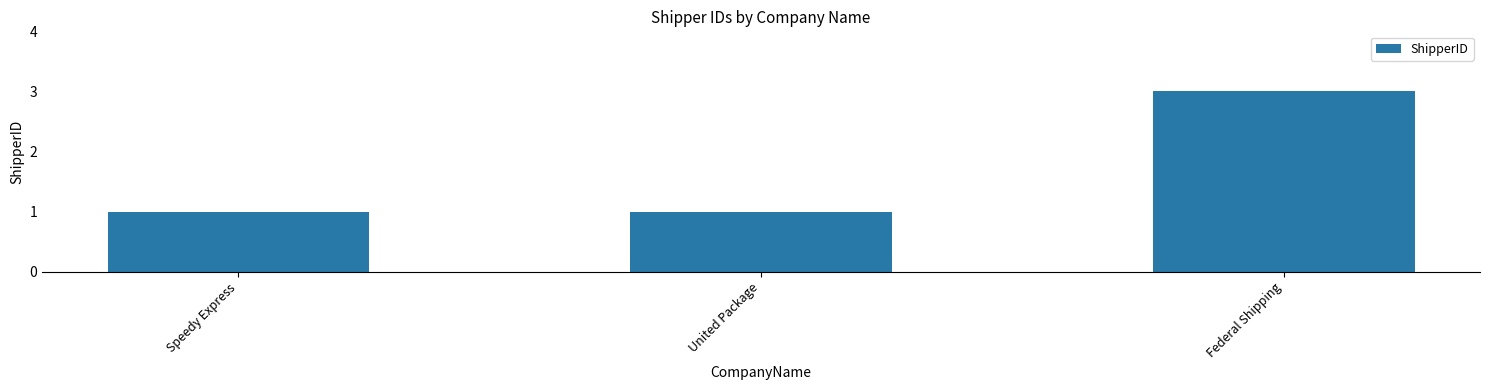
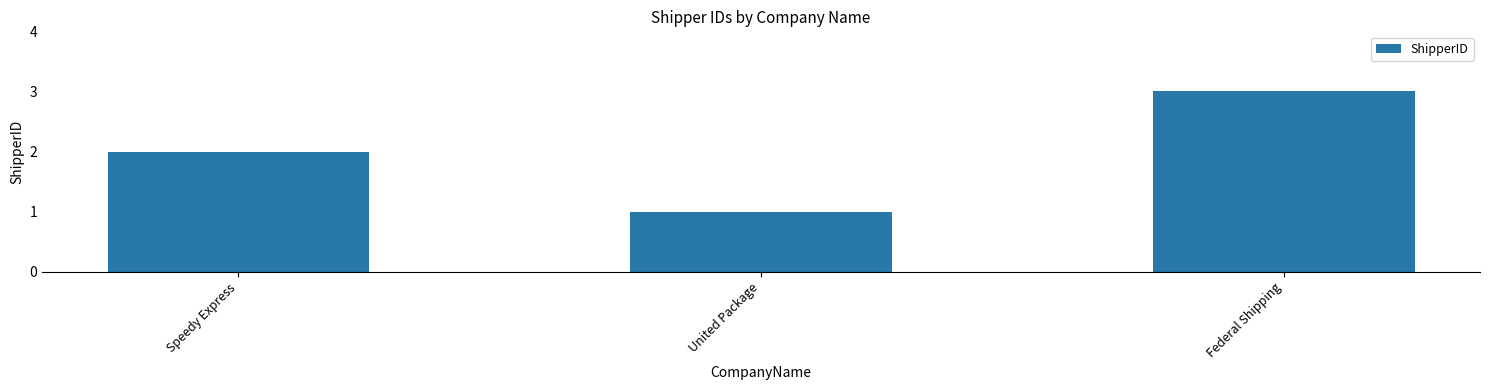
Speedy Express: 1 -> 2
